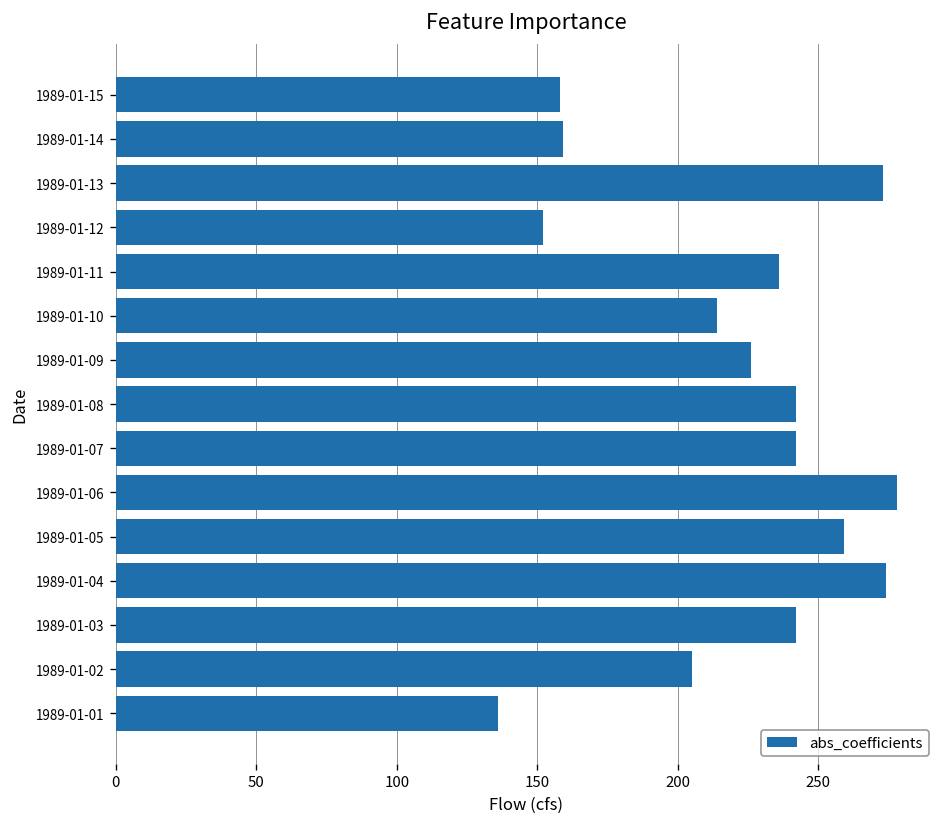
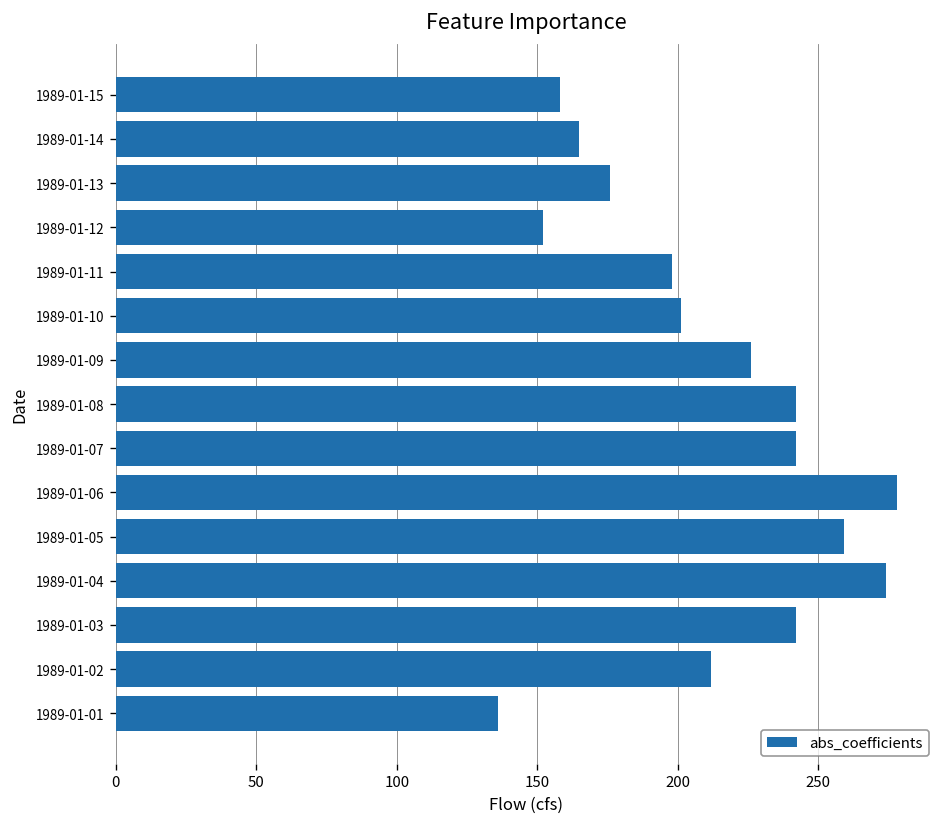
1989-01-14: 159 -> 165
1989-01-13: 273 -> 176
1989-01-11: 236 -> 198
1989-01-10: 214 -> 201
1989-01-02: 205 -> 212
